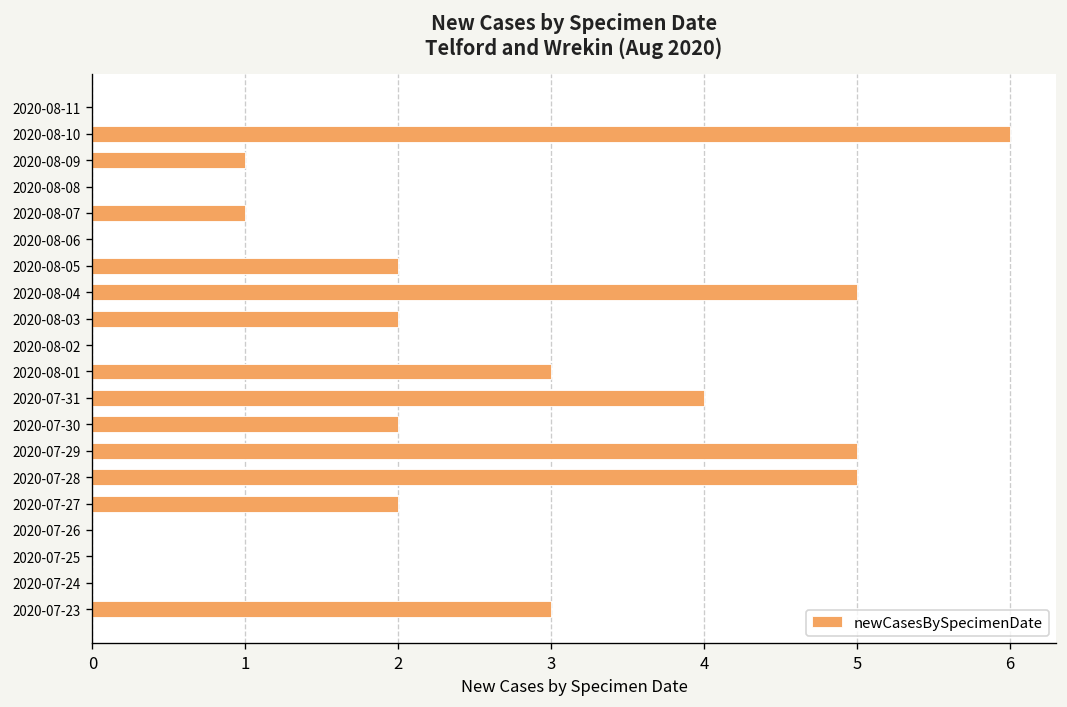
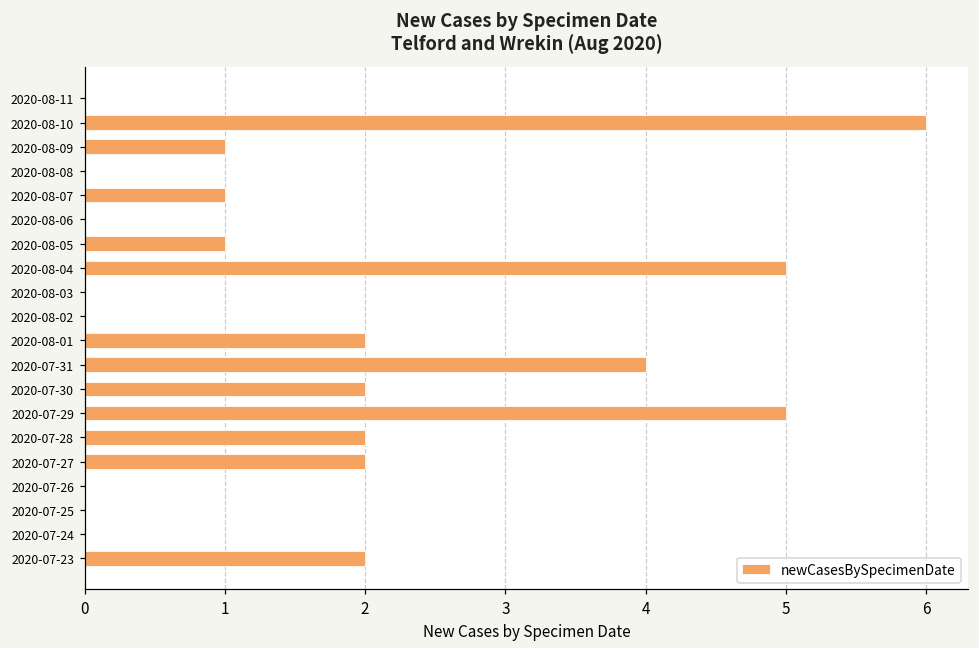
2020-08-05: 2 -> 1
2020-08-03: 2 -> 0
2020-08-01: 3 -> 2
2020-07-28: 5 -> 2
2020-07-23: 3 -> 2
